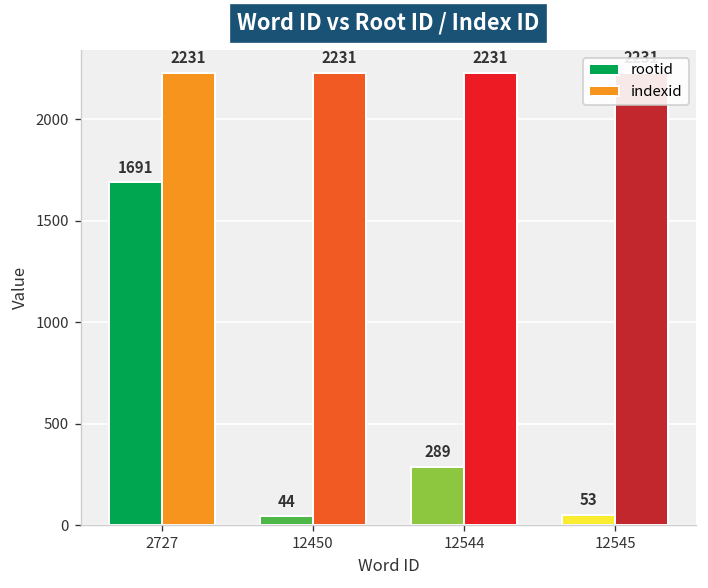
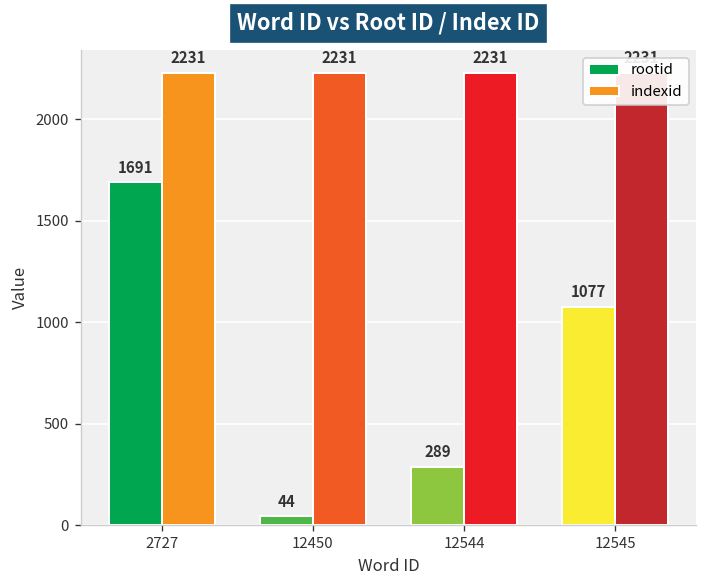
rootid, 12545: 53 -> 1077
